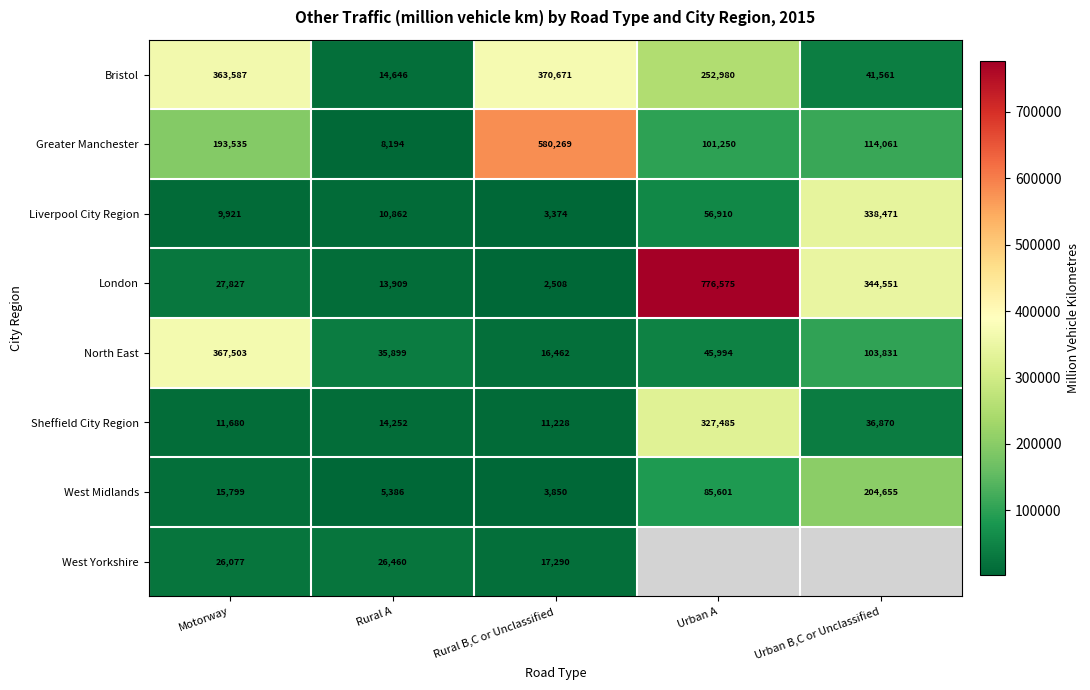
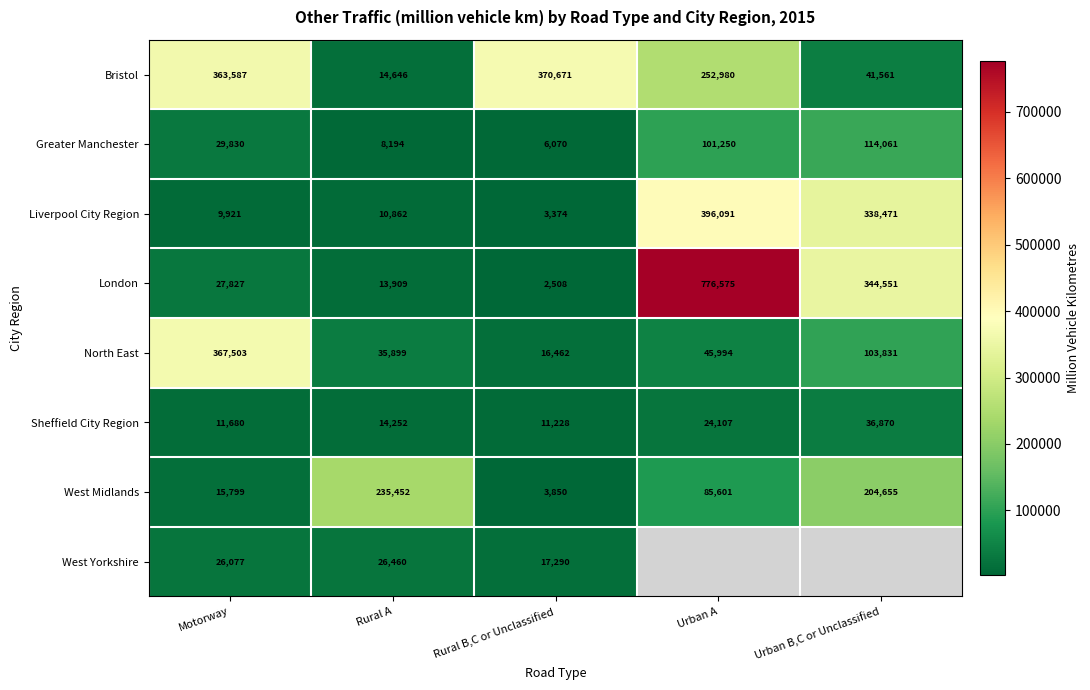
Greater Manchester, Motorway: 193,535 -> 29,830
Greater Manchester, Rural B,C or Unclassified: 580,269 -> 6,070
Liverpool City Region, Urban A: 56,910 -> 396,091
Sheffield City Region, Urban A: 327,485 -> 24,107
West Midlands, Rural A: 5,386 -> 235,452
